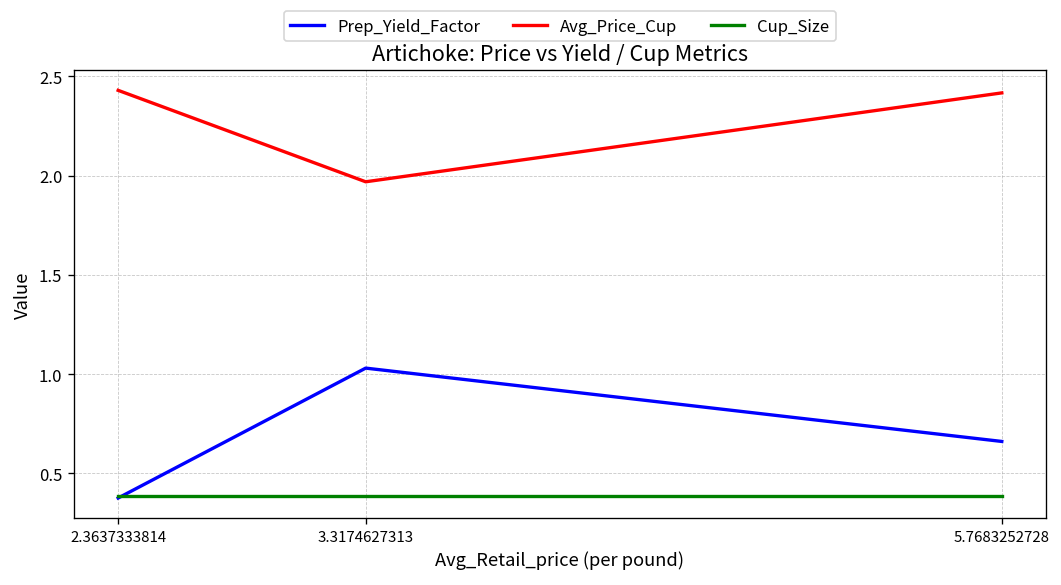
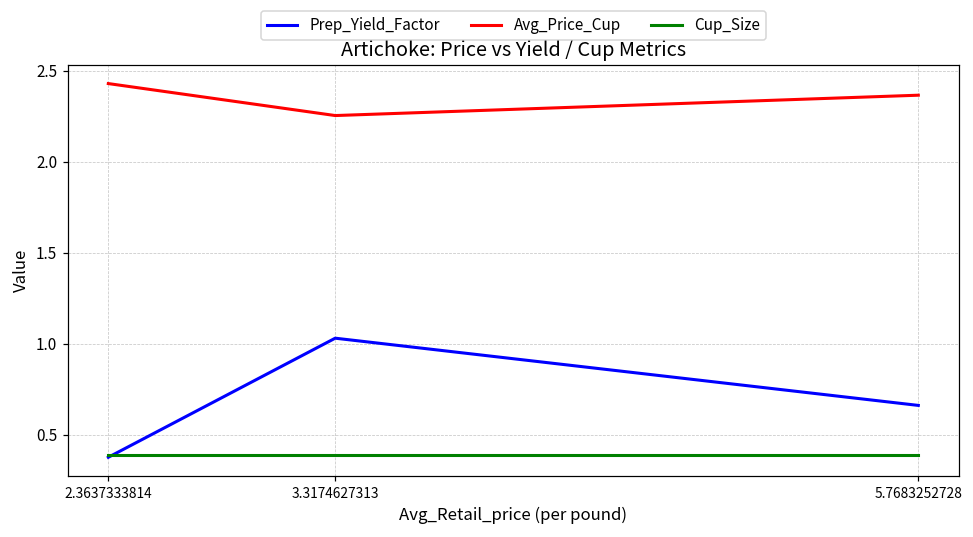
Avg_Price_Cup, 3.3174627313: 1.97 -> 2.25
Avg_Price_Cup, 5.7683252728: 2.42 -> 2.37
